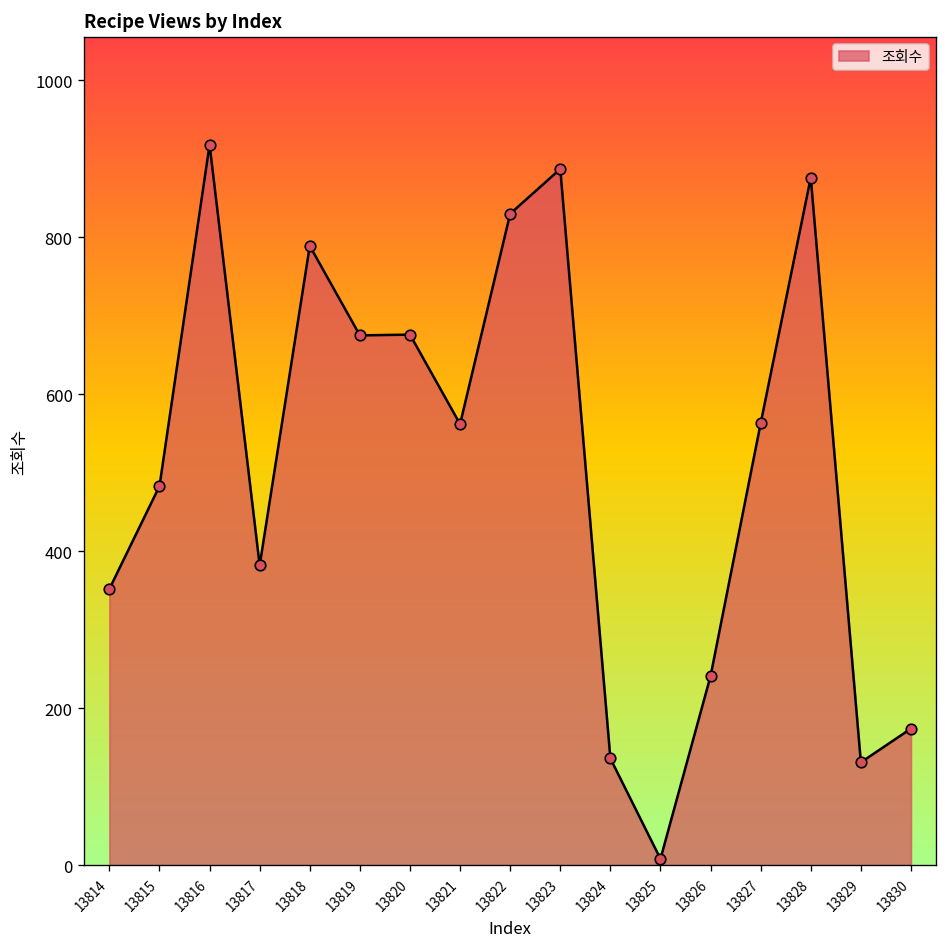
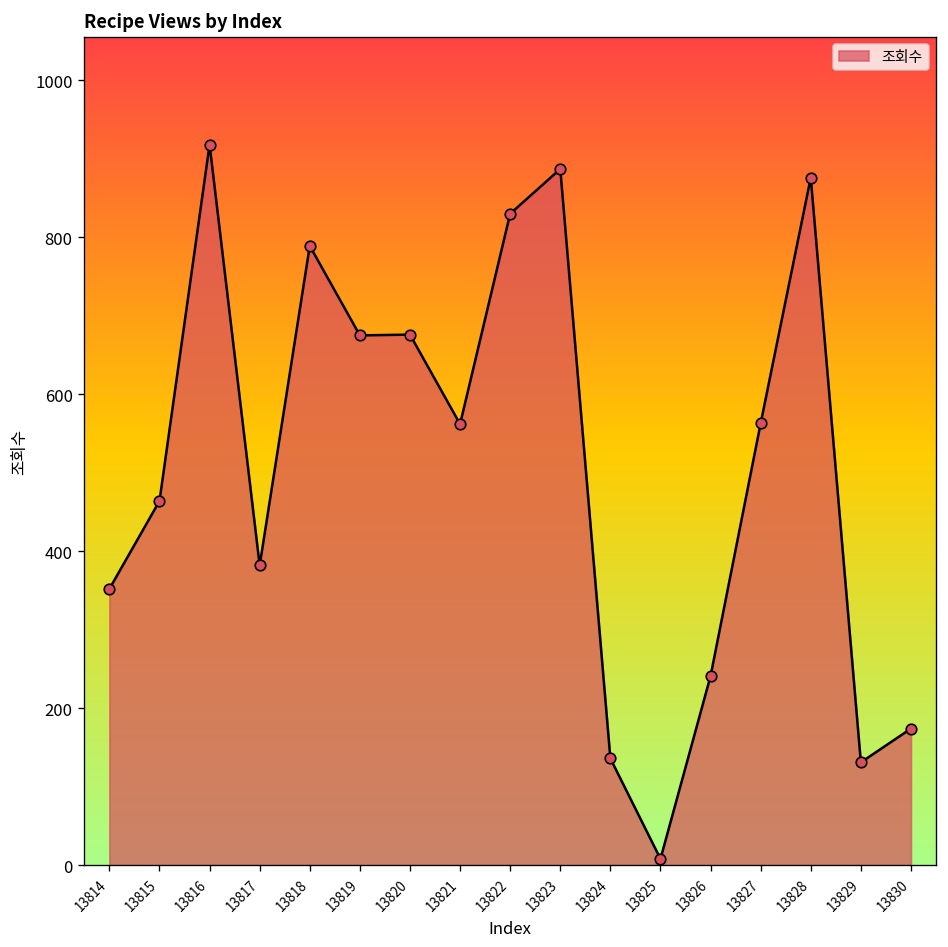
13815: 480 -> 460
